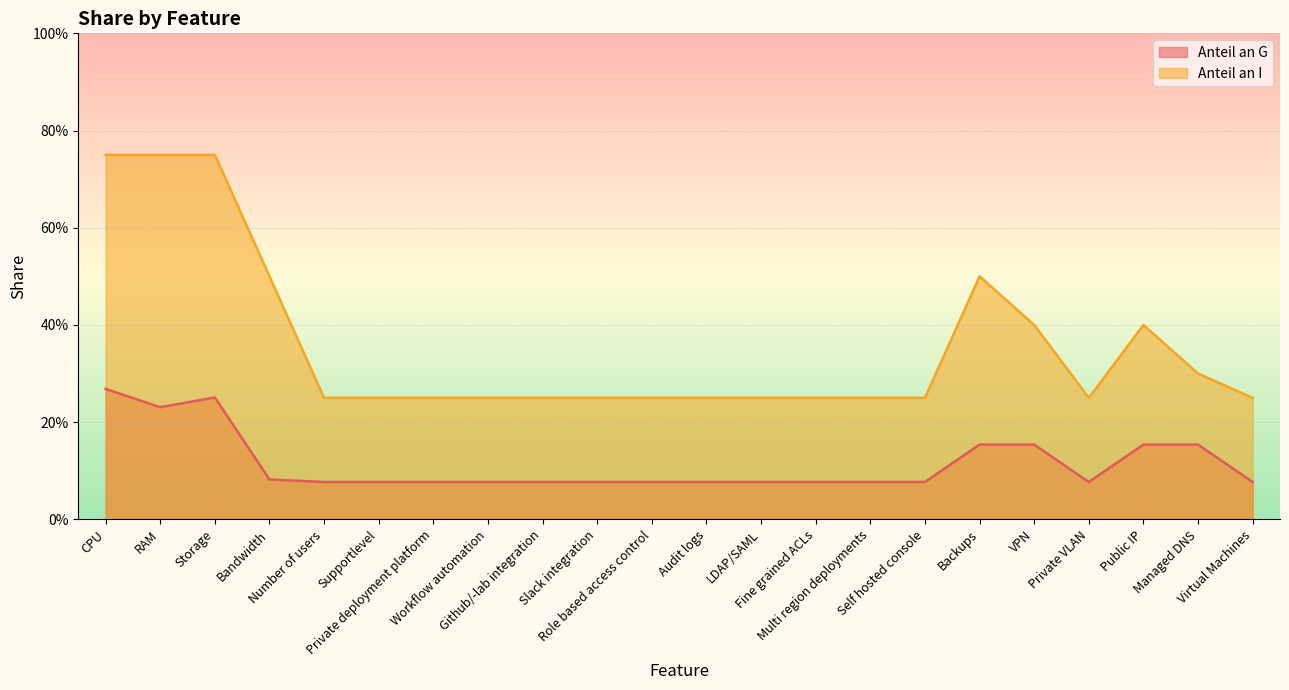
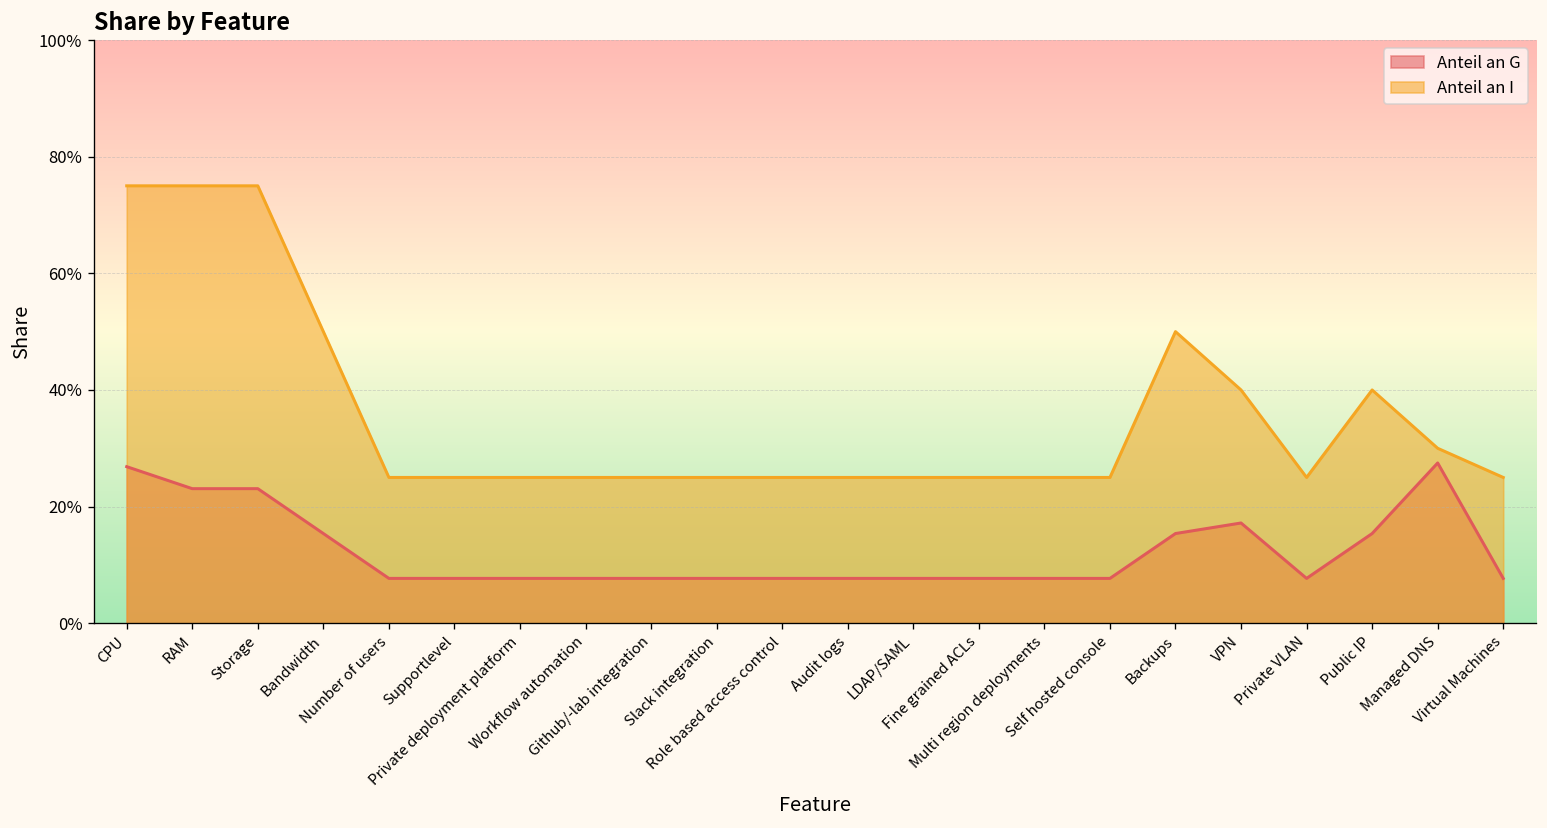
Anteil an G, Storage: 25% -> 23%
Anteil an G, Bandwidth: 8% -> 15%
Anteil an G, VPN: 15% -> 17%
Anteil an G, Managed DNS: 15% -> 27%
